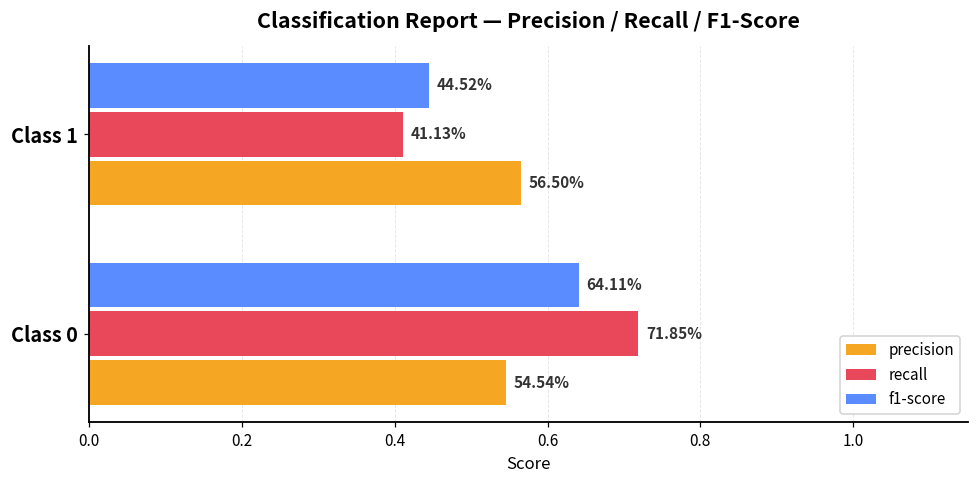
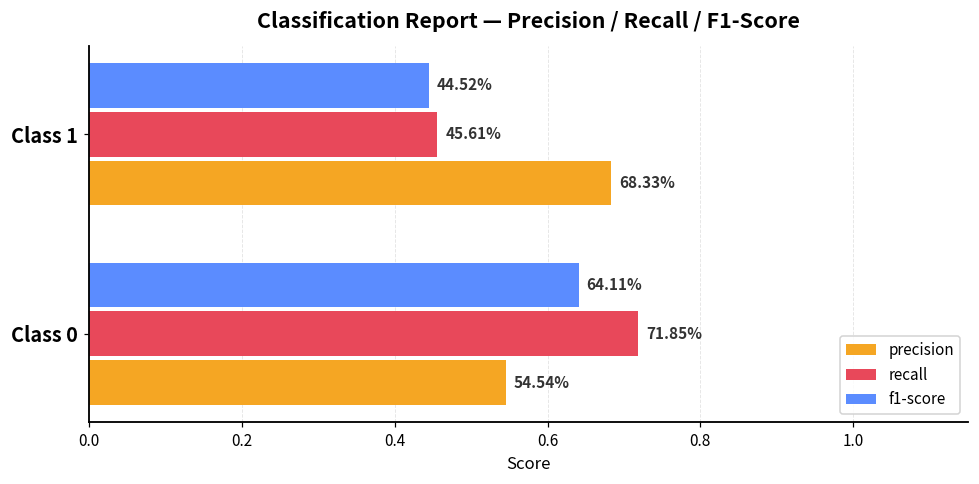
recall, Class 1: 41.13% -> 45.61%
precision, Class 1: 56.50% -> 68.33%
